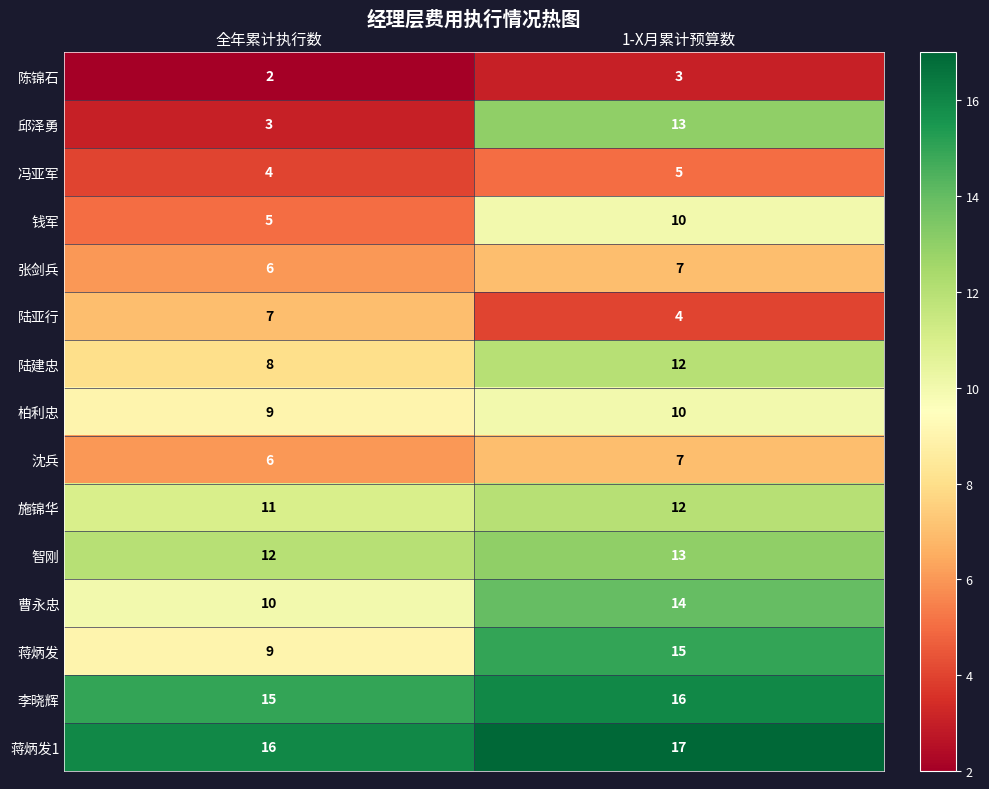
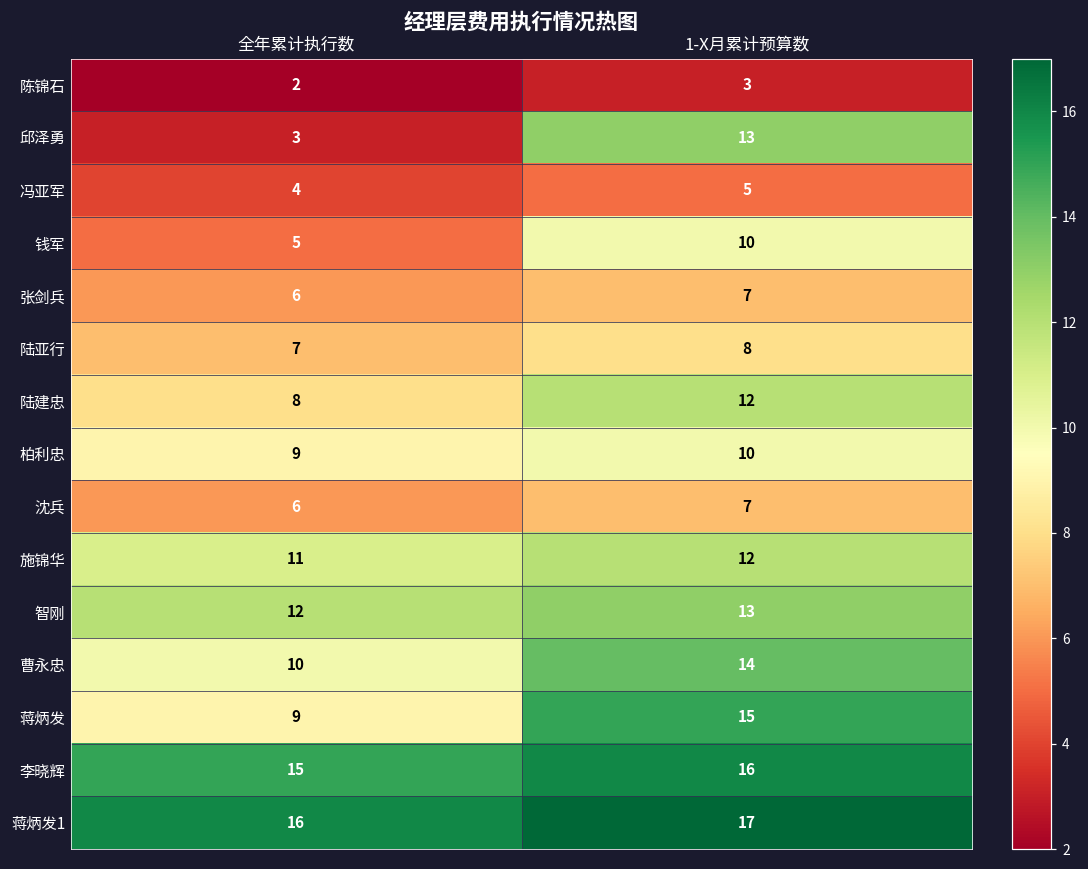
陆亚行, 1-X月累计预算数: 4 -> 8
